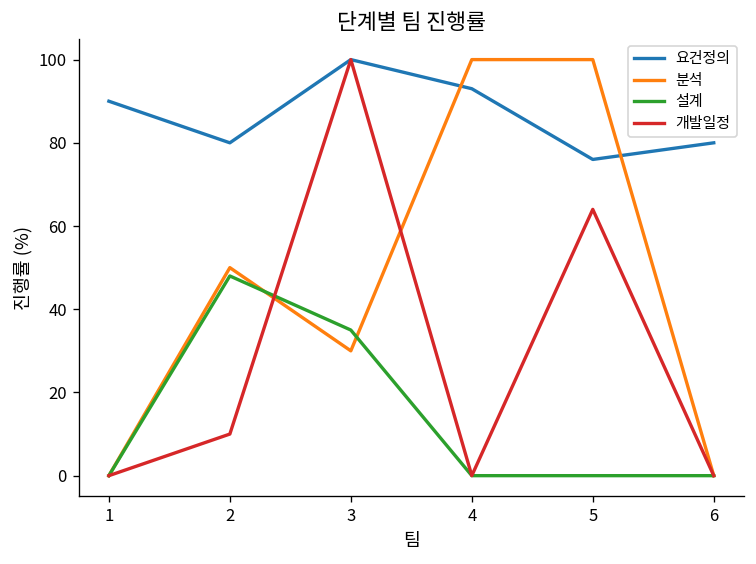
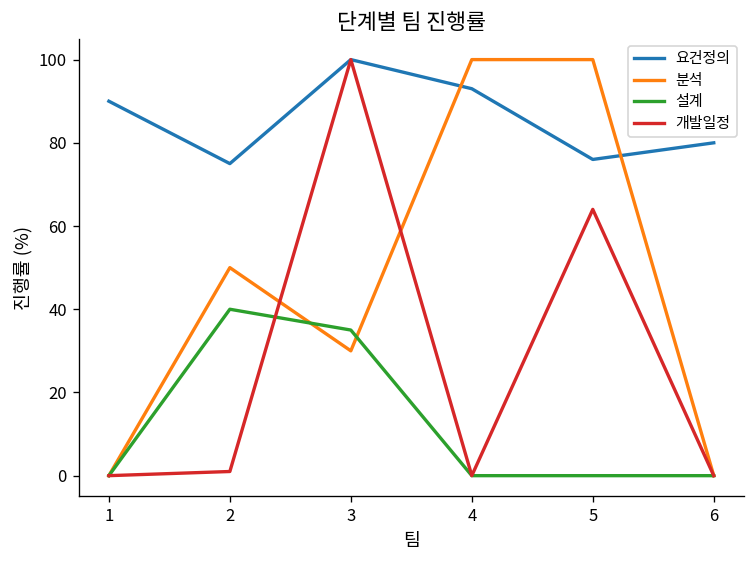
요건정의, 2: 80 -> 75
설계, 2: 48 -> 40
개발일정, 2: 10 -> 1
